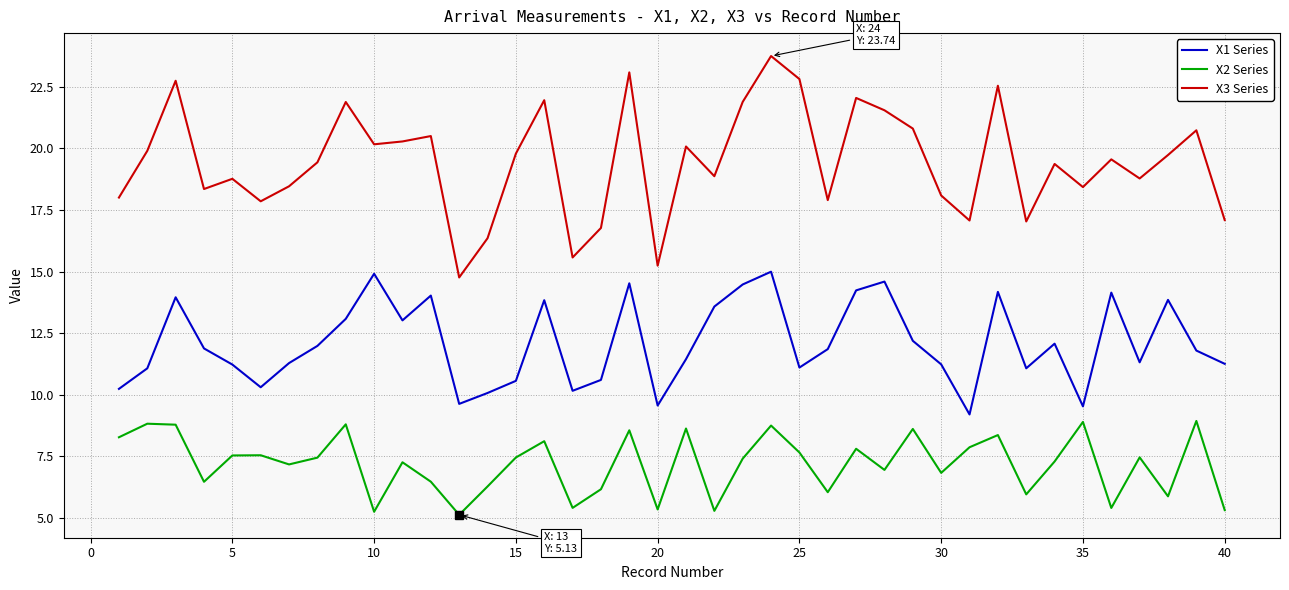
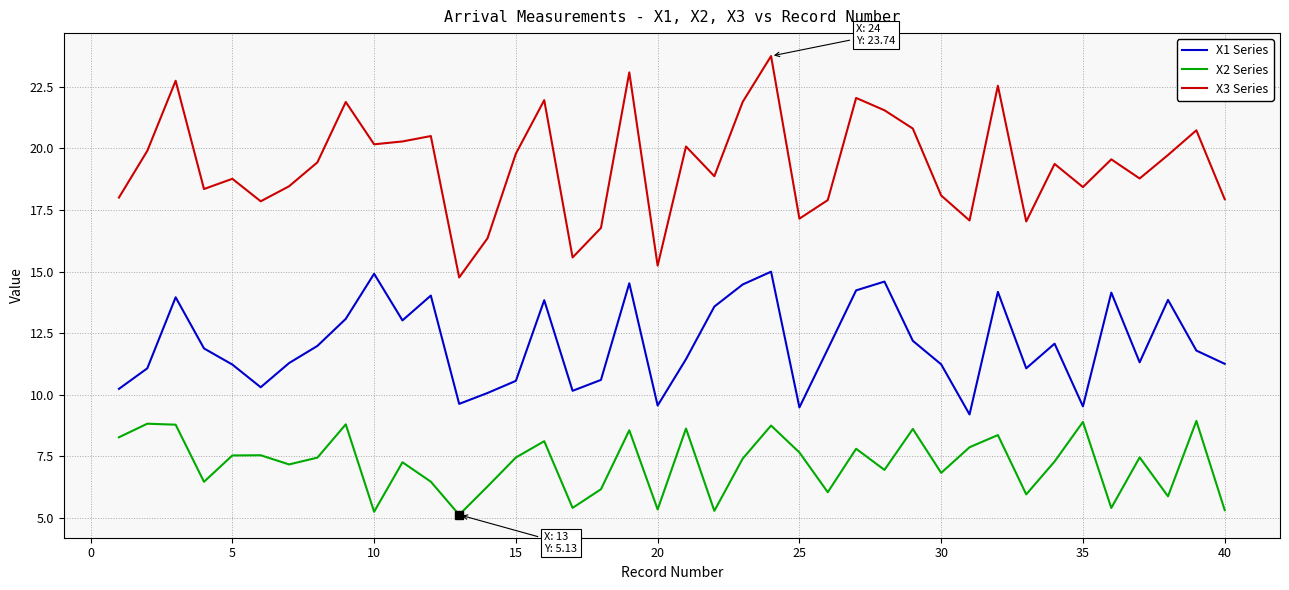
X1 Series, 25: 11.1 -> 9.5
X3 Series, 25: 22.8 -> 17.1
X3 Series, 40: 17.1 -> 17.9
